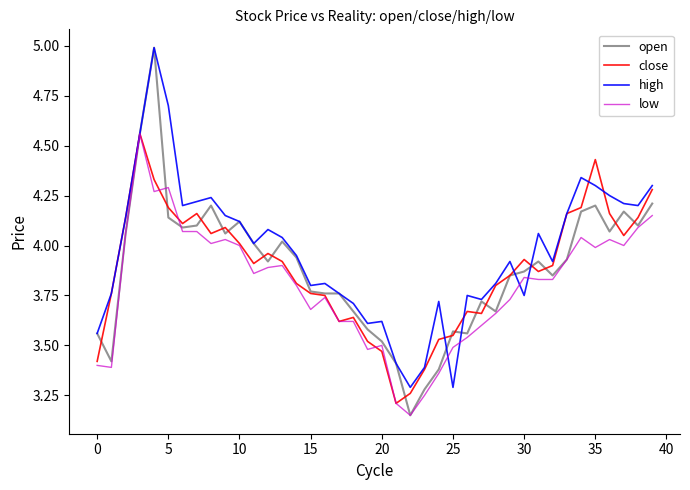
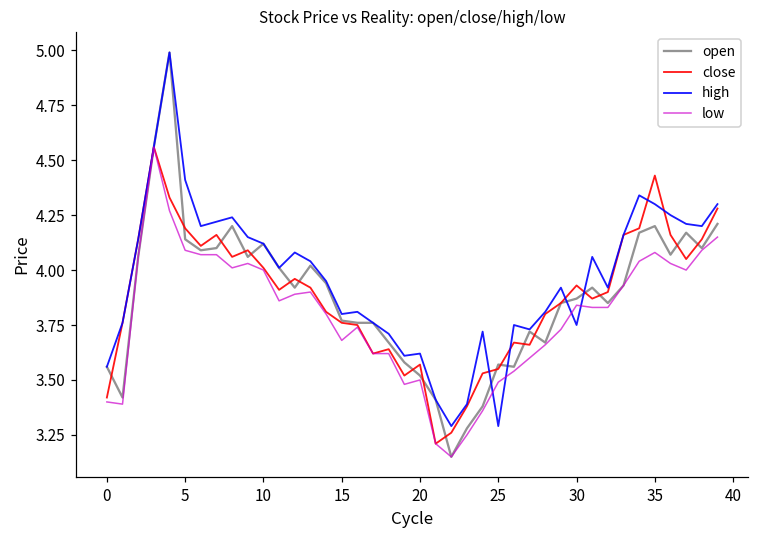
high, 5: 4.70 -> 4.41
low, 5: 4.29 -> 4.09
close, 20: 3.47 -> 3.57
low, 35: 3.99 -> 4.08
